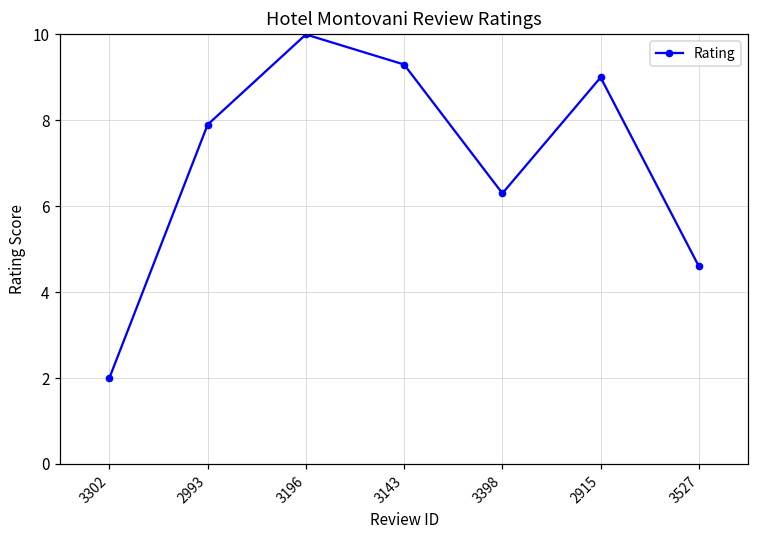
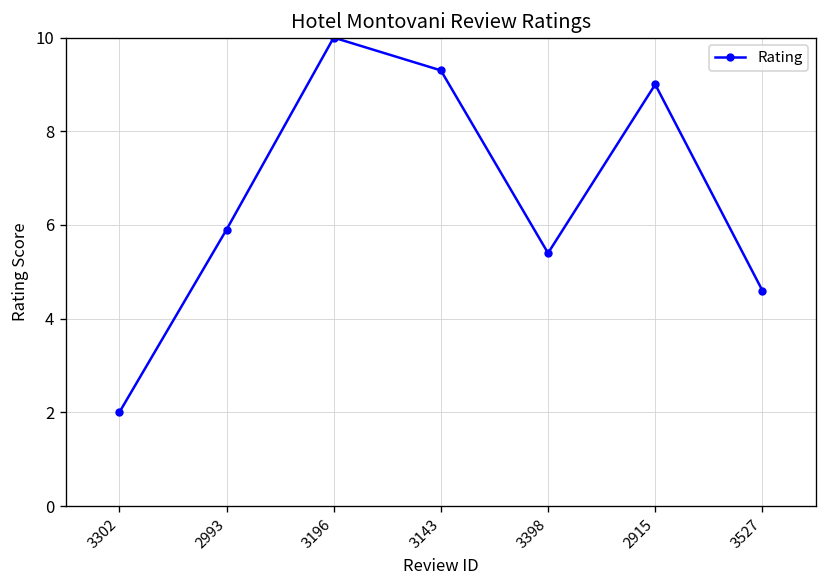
2993: 7.9 -> 5.9
3398: 6.3 -> 5.4
